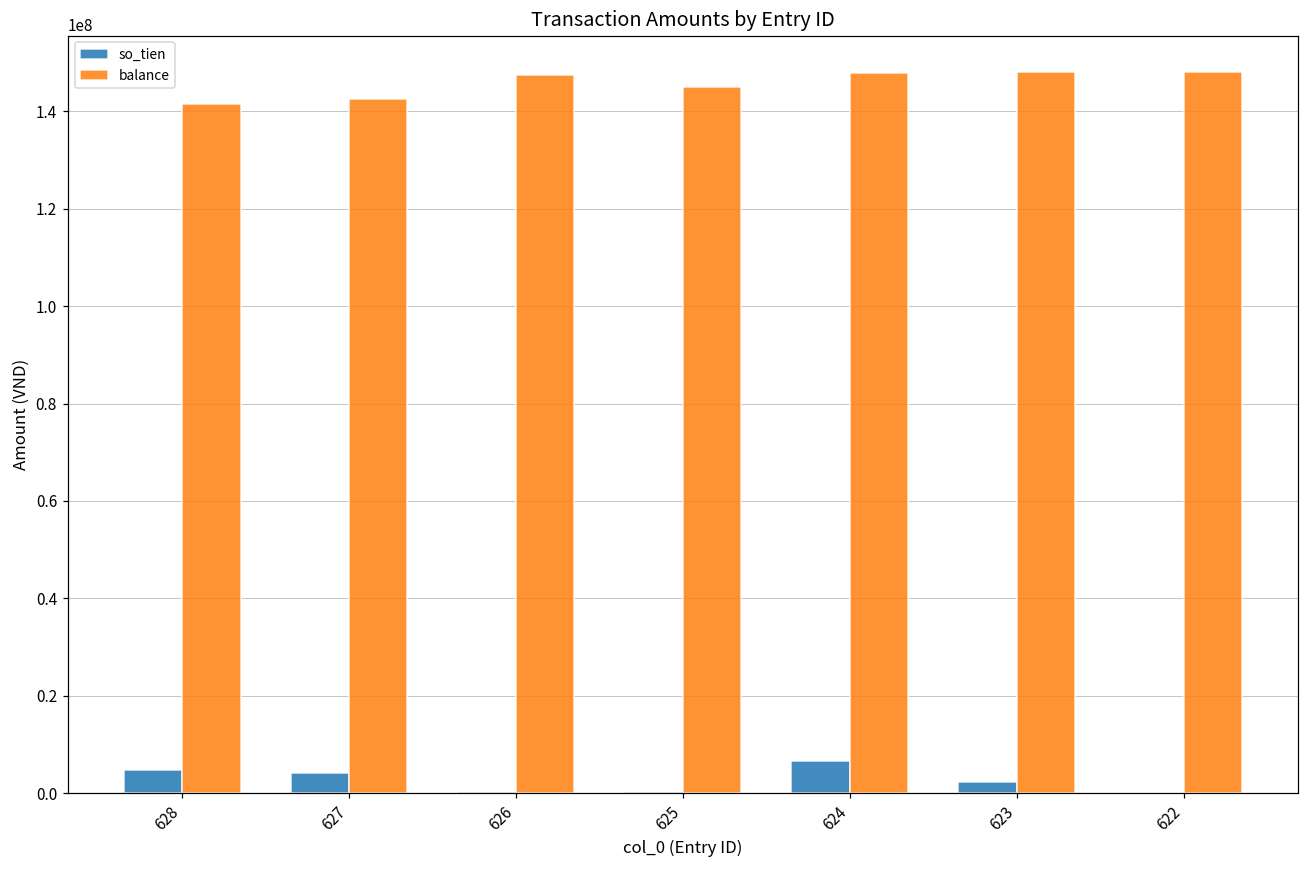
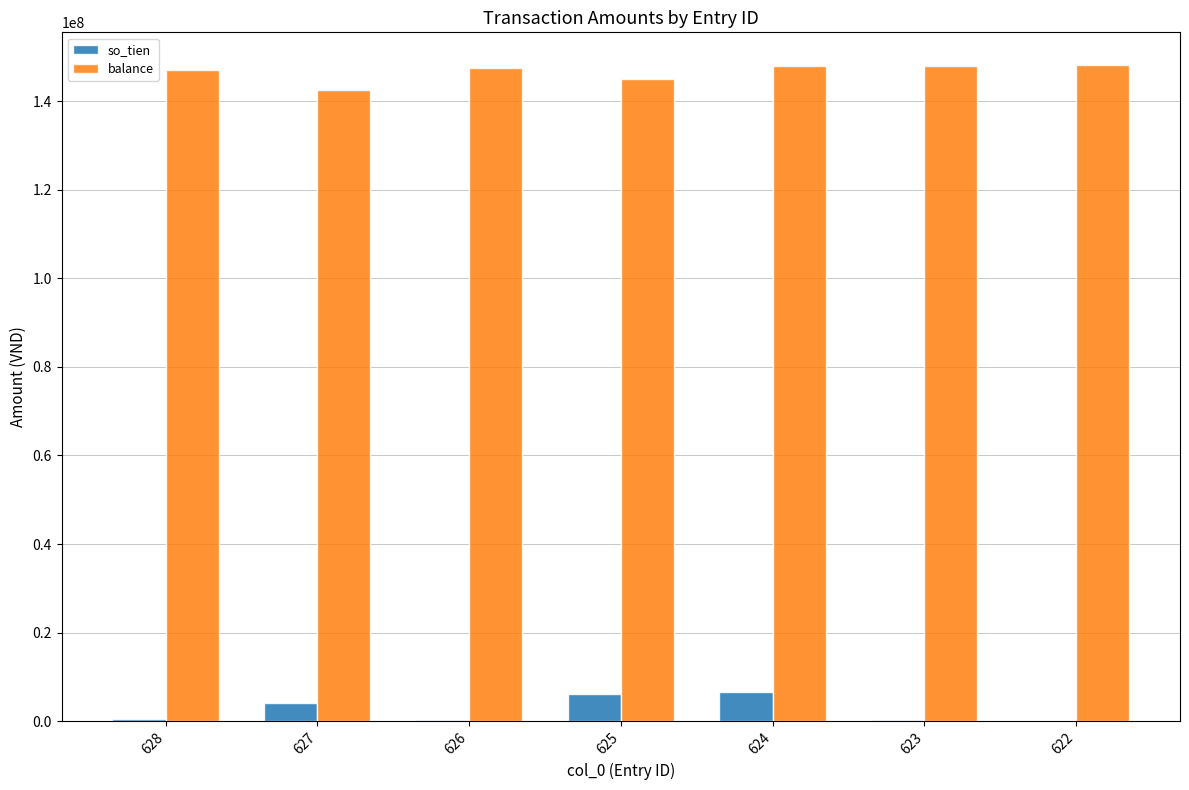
so_tien, 628: 5000000 -> 1000000
balance, 628: 142000000 -> 147000000
so_tien, 625: 0 -> 6000000
so_tien, 623: 2000000 -> 0
